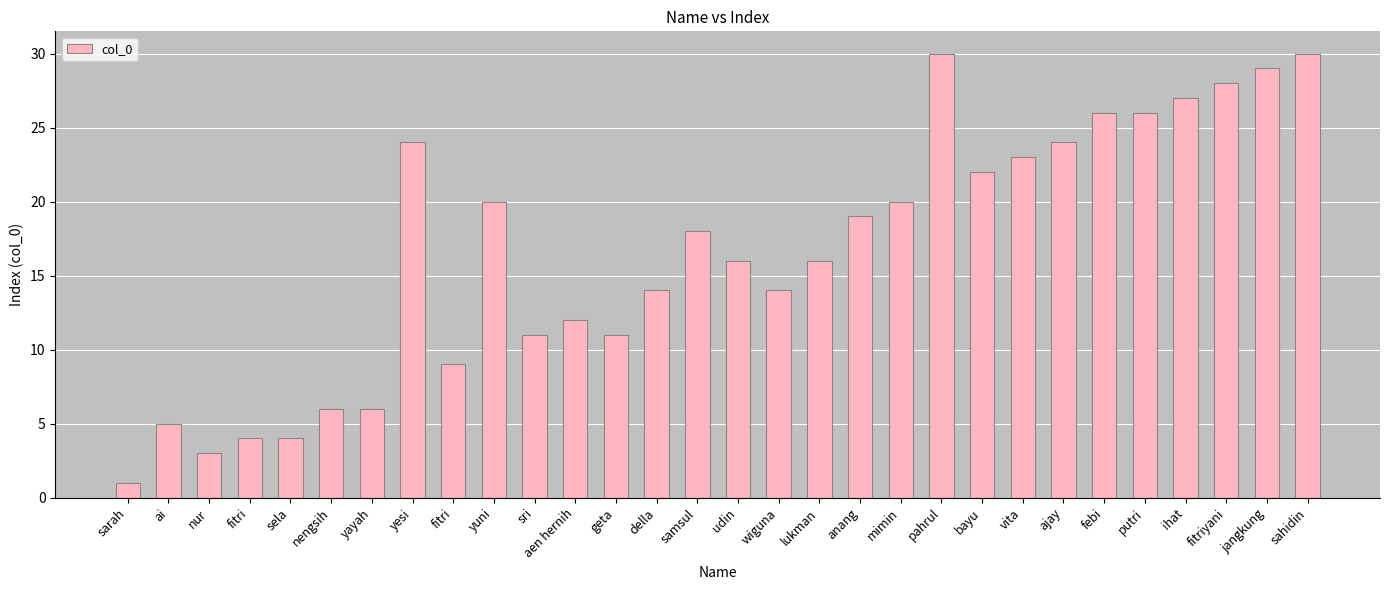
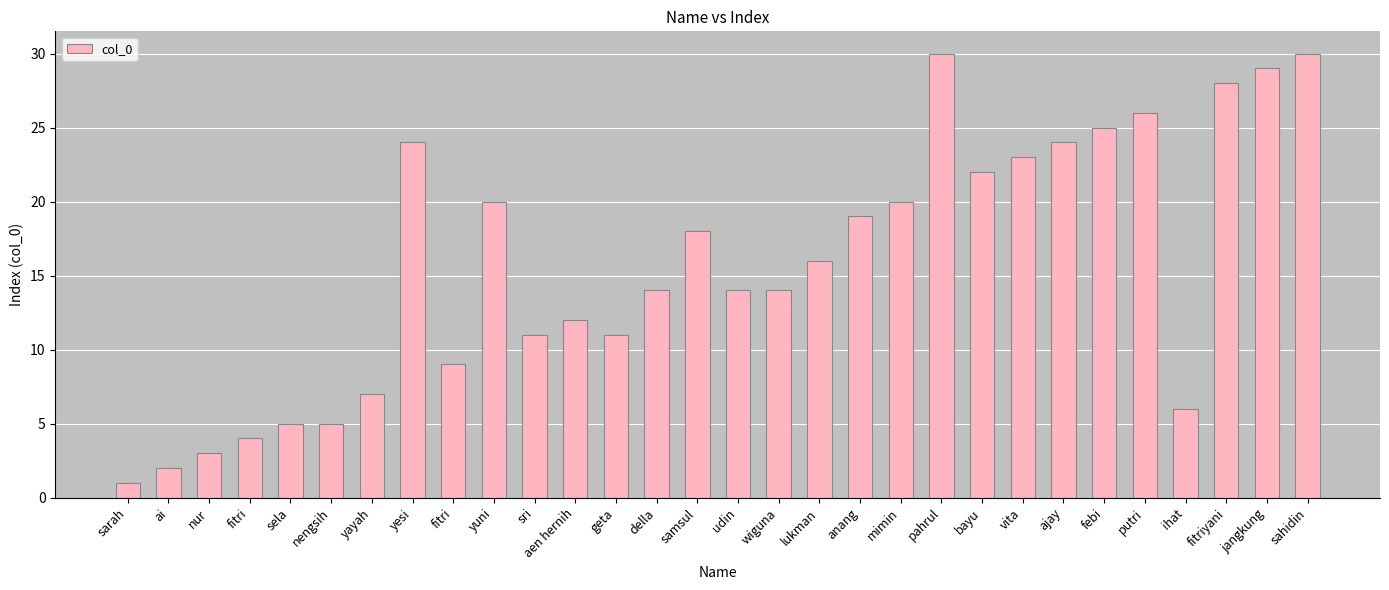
ai: 5 -> 2
sela: 4 -> 5
nengsih: 6 -> 5
yayah: 6 -> 7
udin: 16 -> 14
febi: 26 -> 25
ihat: 27 -> 6
